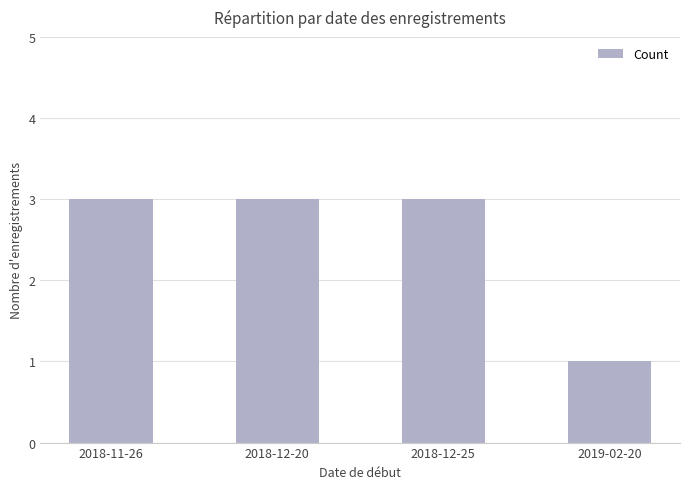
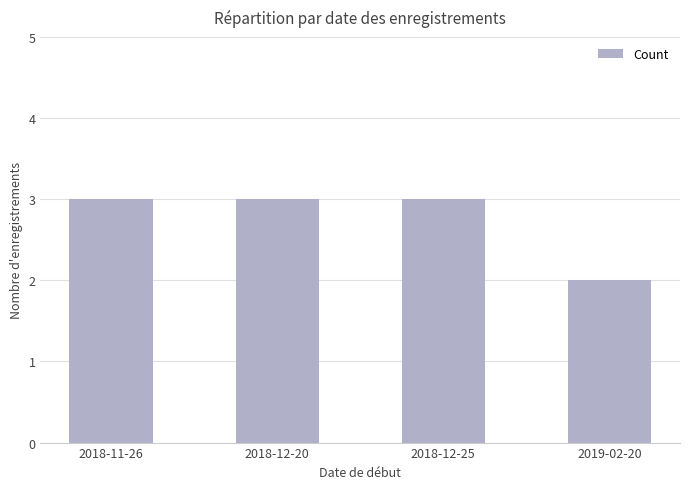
2019-02-20: 1 -> 2
